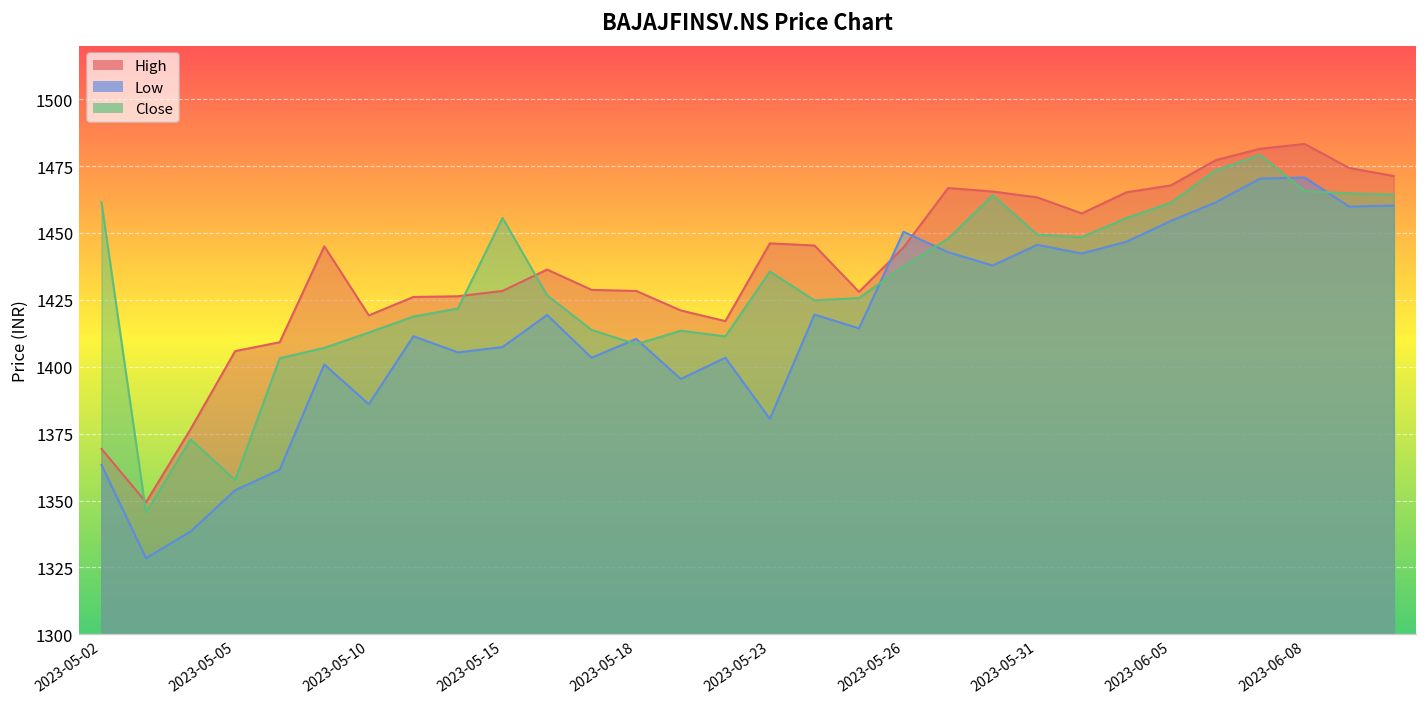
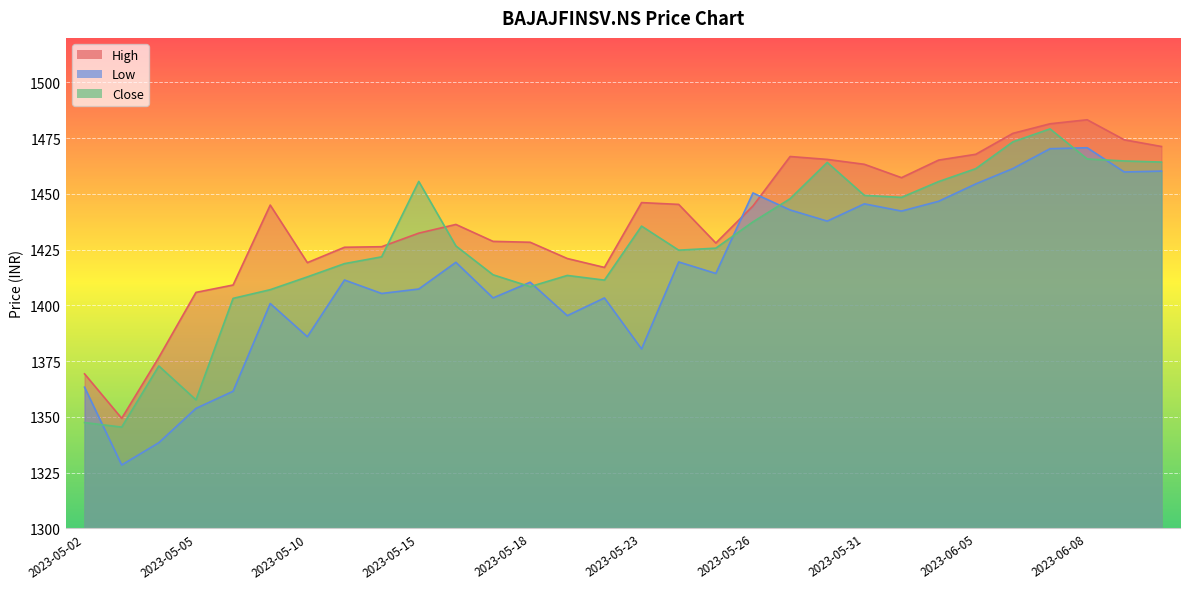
Close, 2023-05-02: 1462 -> 1347
High, 2023-05-15: 1428 -> 1432
